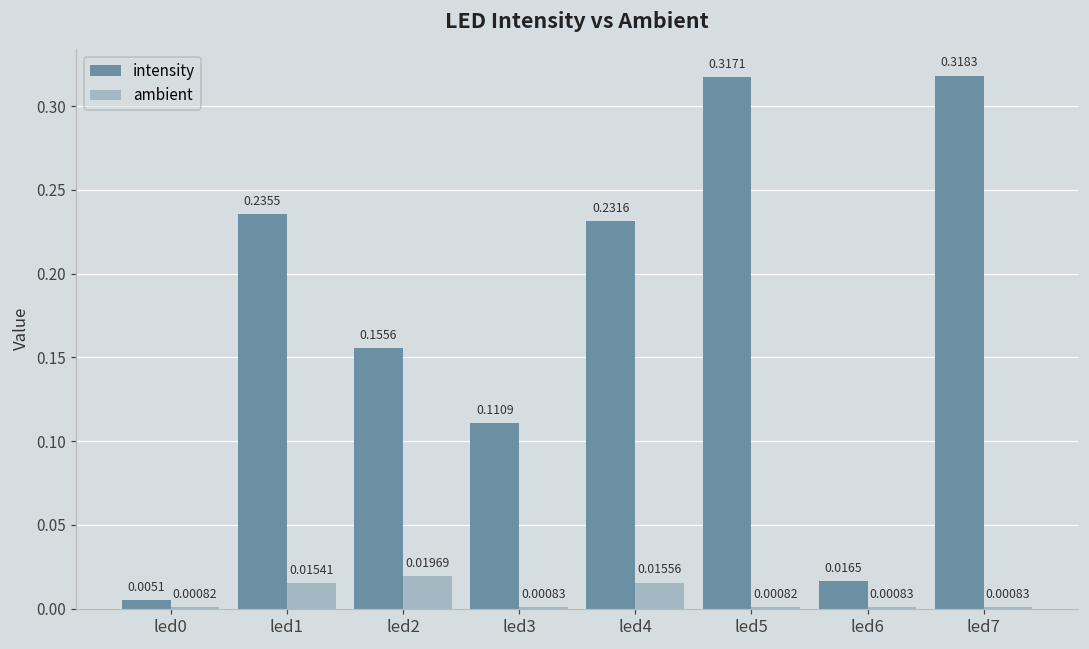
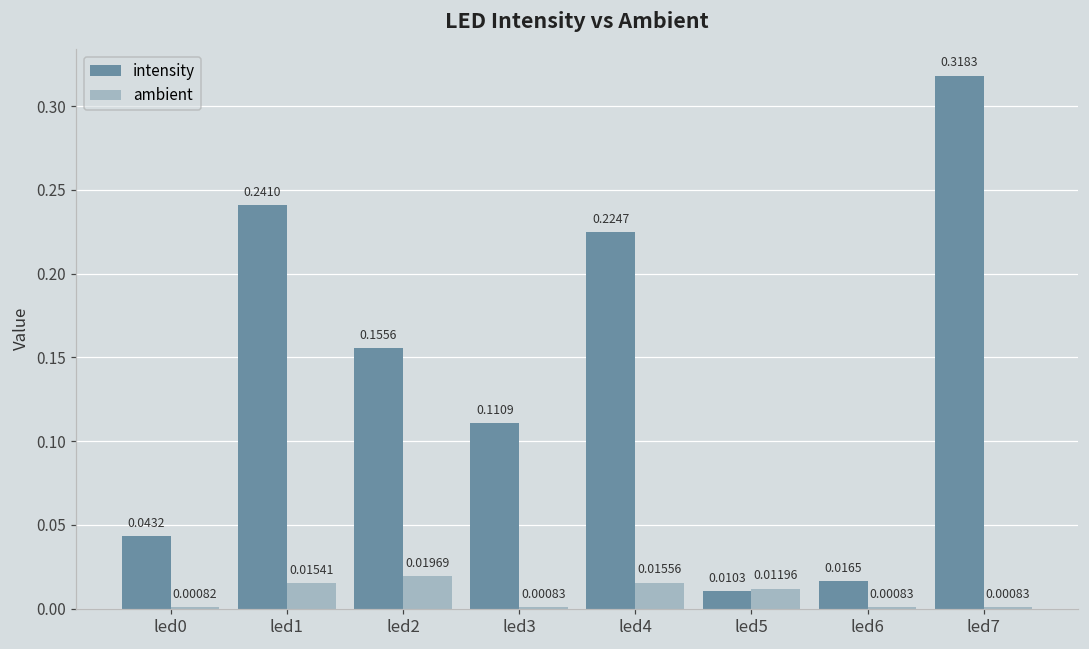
intensity, led0: 0.0051 -> 0.0432
intensity, led1: 0.2355 -> 0.2410
intensity, led4: 0.2316 -> 0.2247
intensity, led5: 0.3171 -> 0.0103
ambient, led5: 0.00082 -> 0.01196
